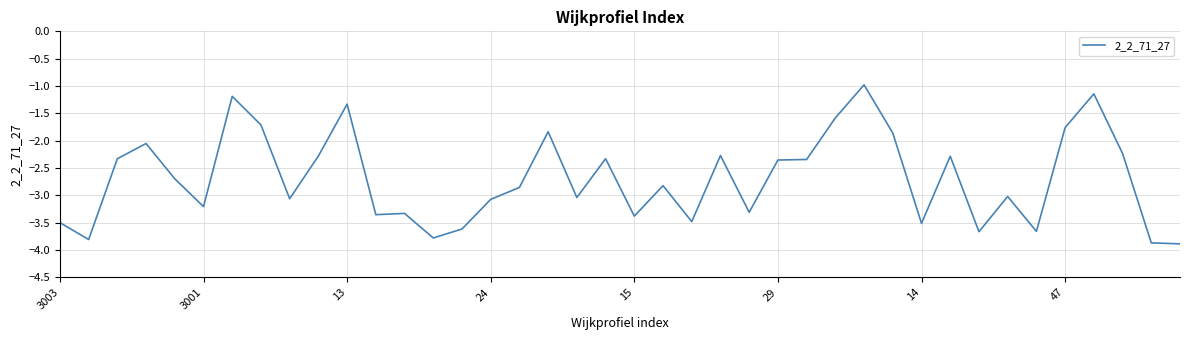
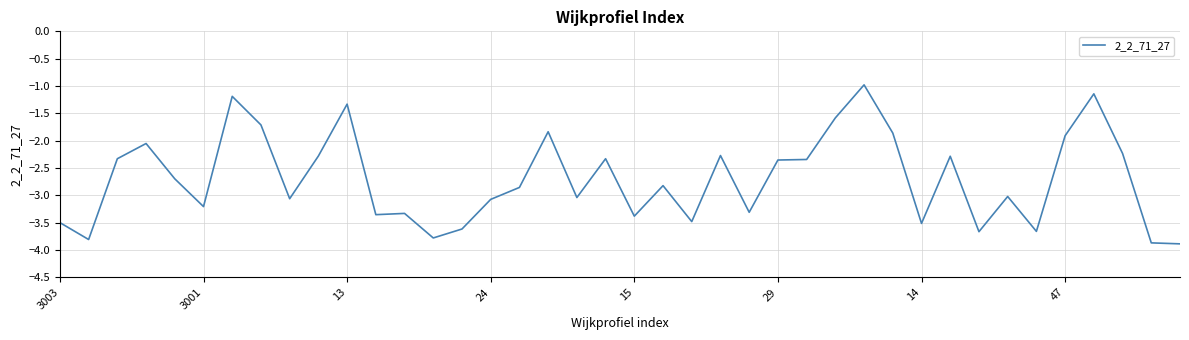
47: -1.8 -> -1.9
